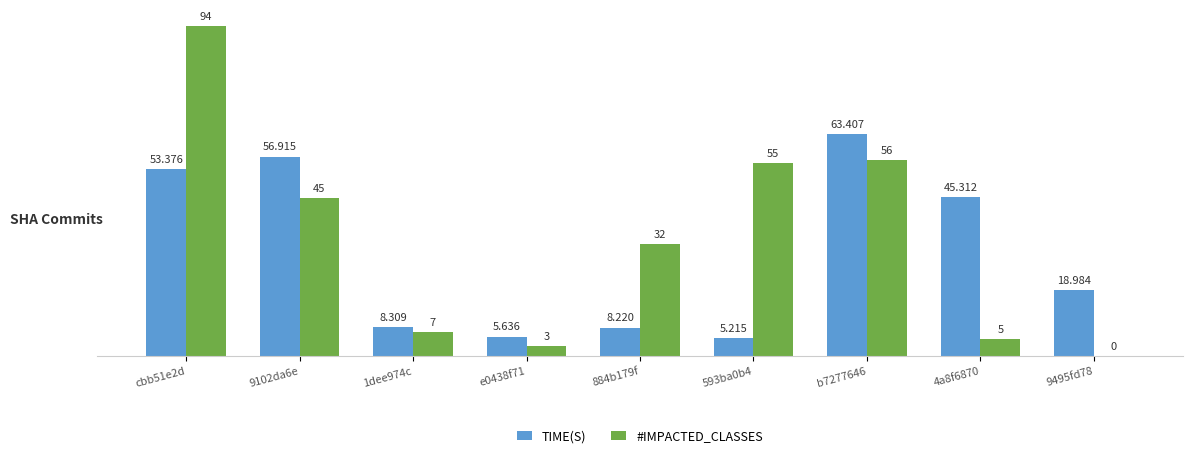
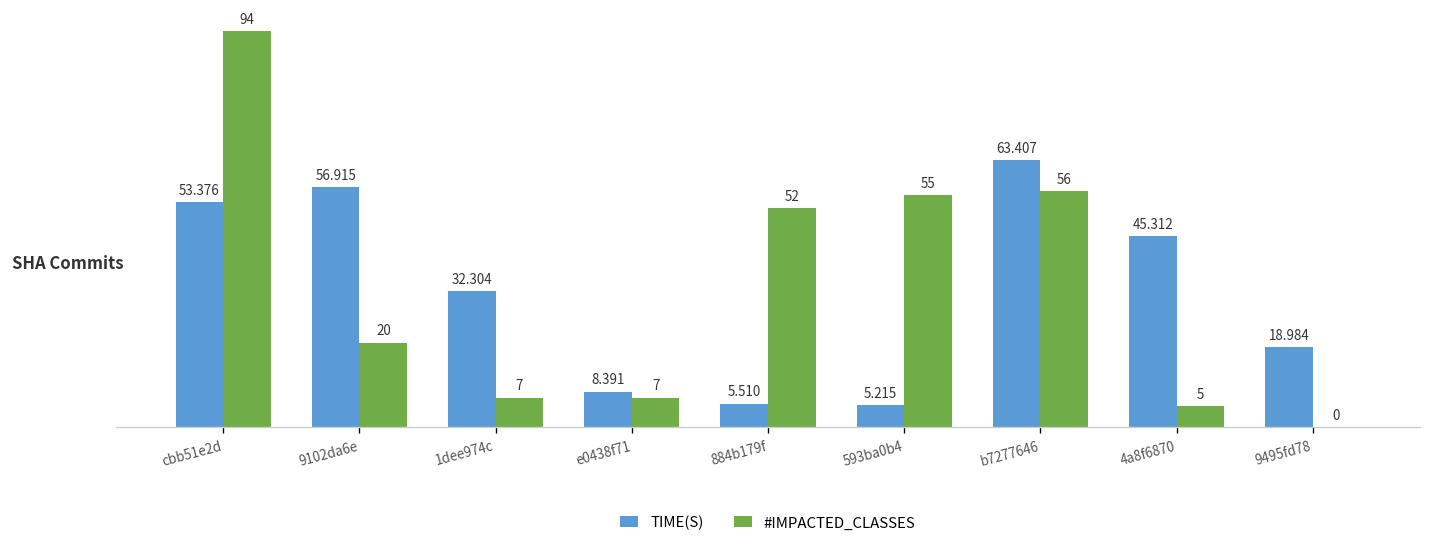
#IMPACTED_CLASSES, 9102da6e: 45 -> 20
TIME(S), 1dee974c: 8.309 -> 32.304
TIME(S), e0438f71: 5.636 -> 8.391
#IMPACTED_CLASSES, e0438f71: 3 -> 7
TIME(S), 884b179f: 8.220 -> 5.510
#IMPACTED_CLASSES, 884b179f: 32 -> 52
